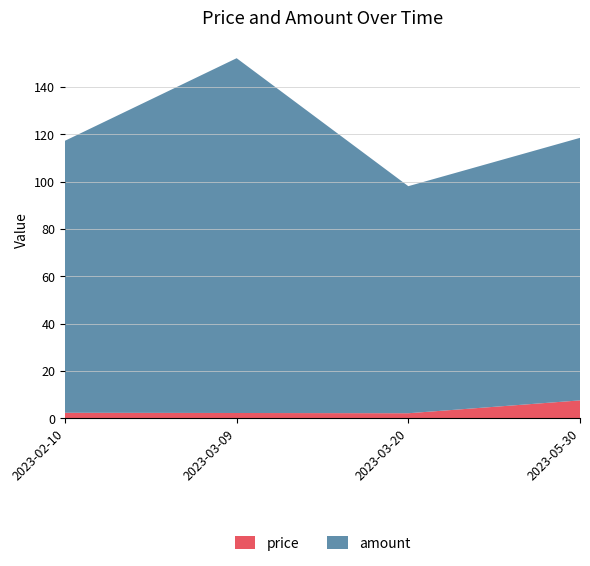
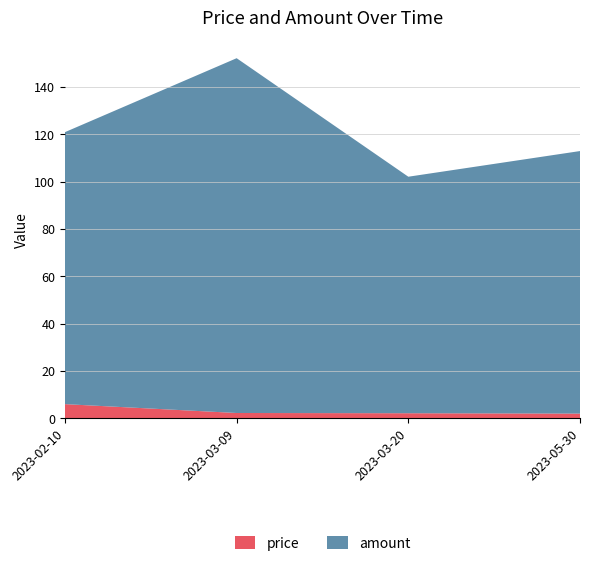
price, 2023-02-10: 2 -> 6
amount, 2023-03-20: 96 -> 100
price, 2023-05-30: 8 -> 2
